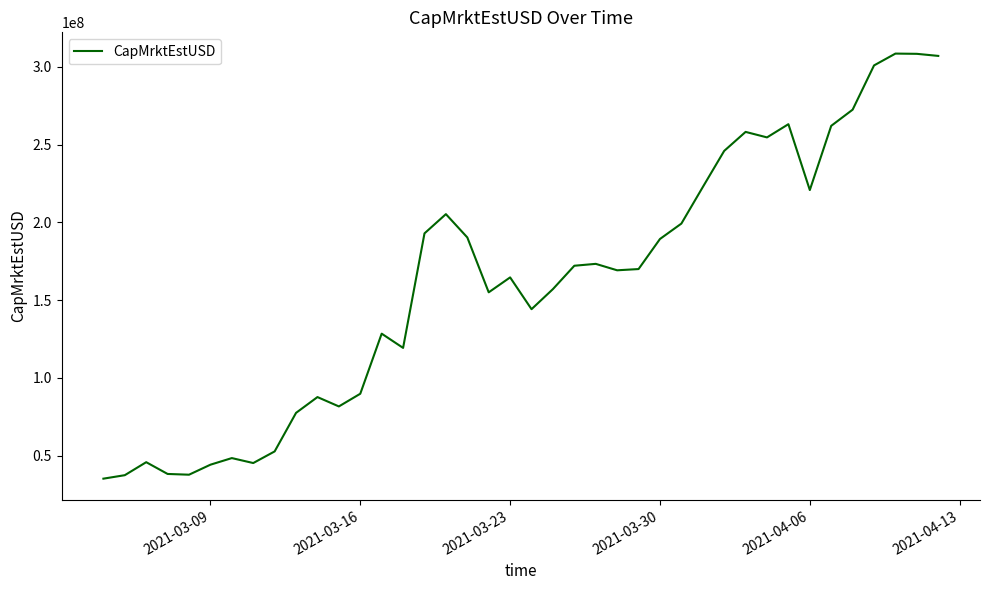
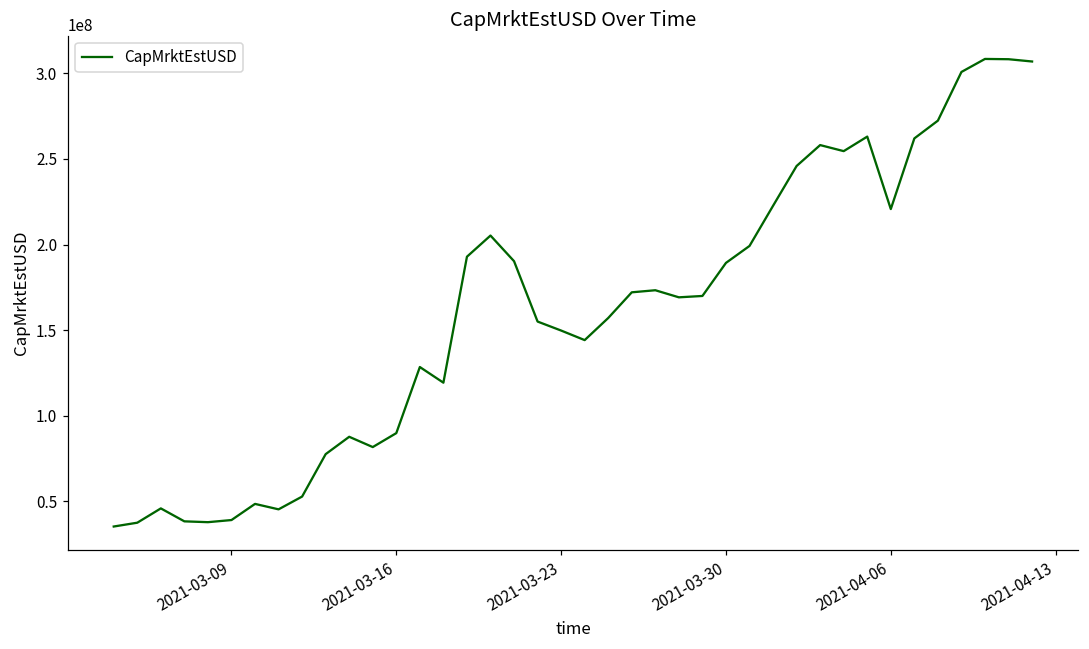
2021-03-09: 44000000 -> 39000000
2021-03-23: 165000000 -> 150000000
